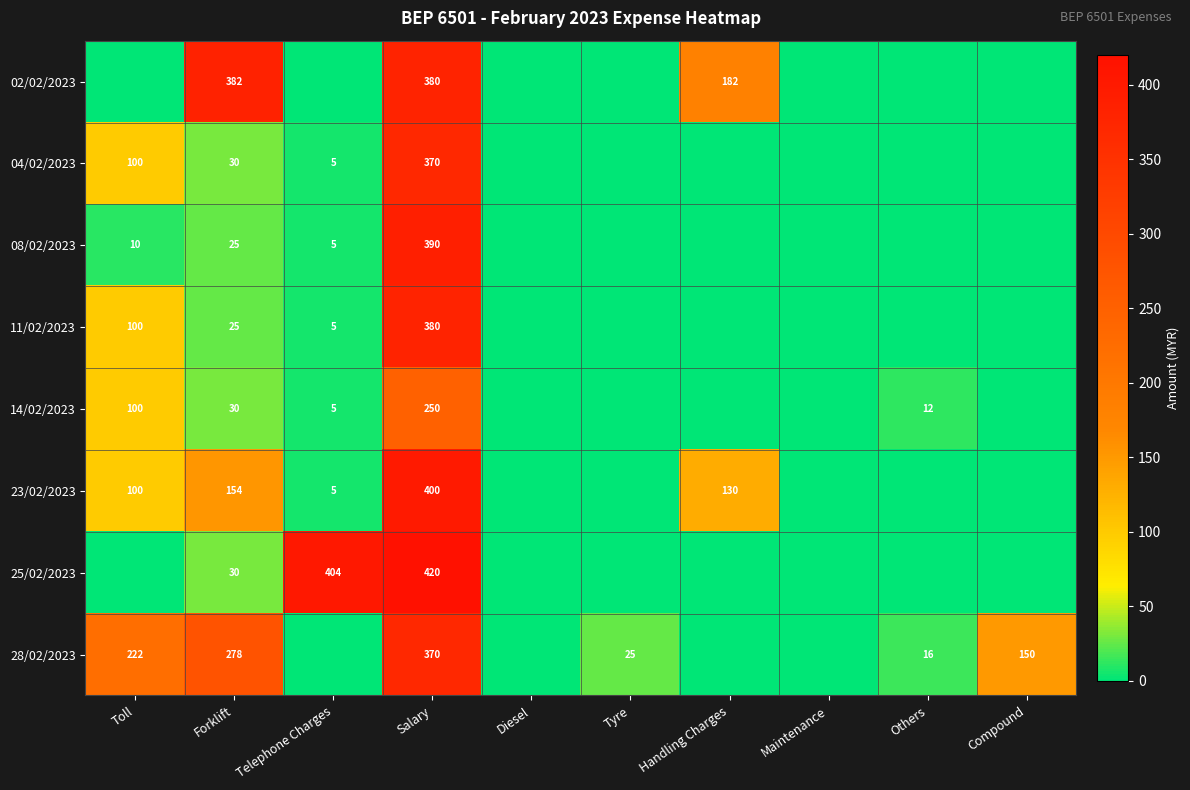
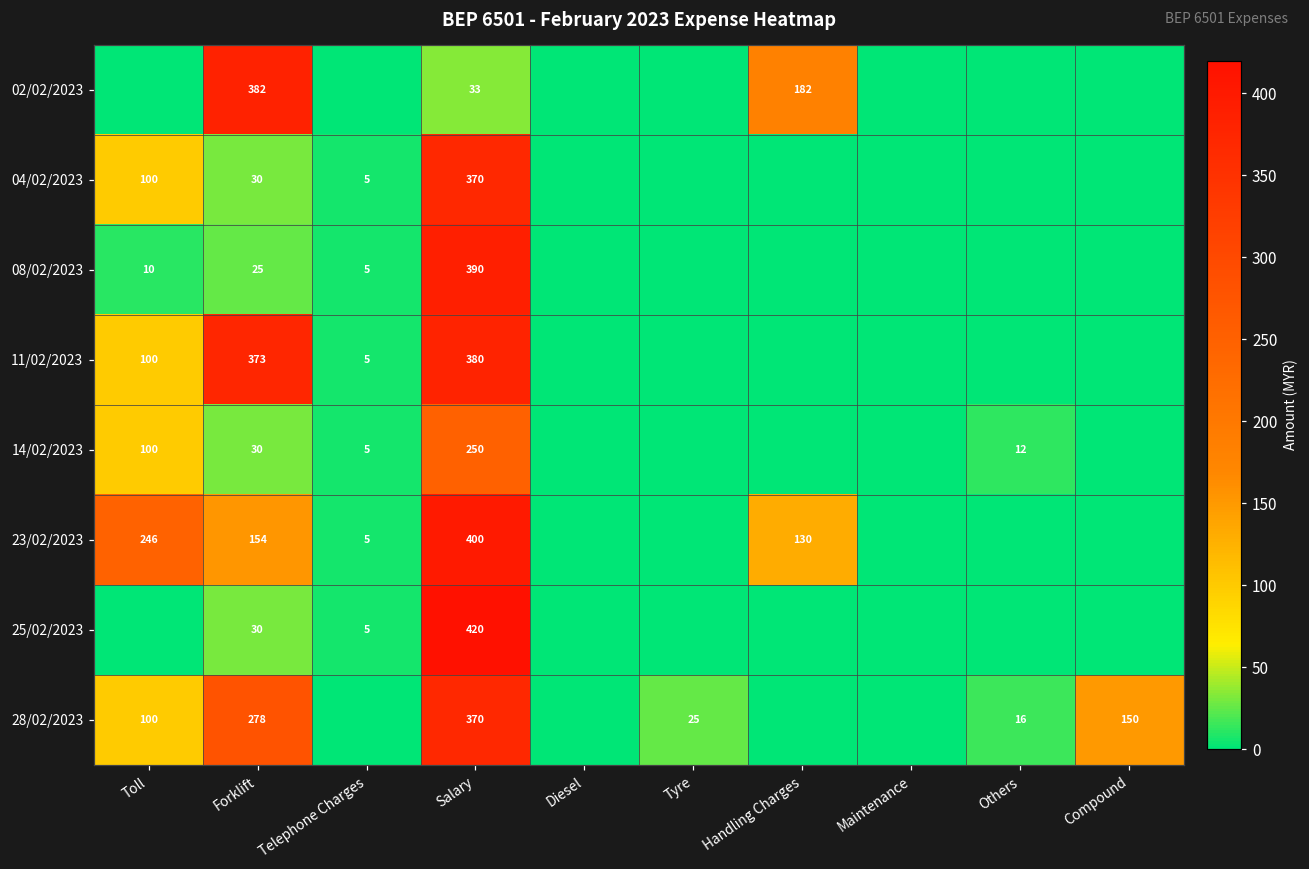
02/02/2023, Salary: 380 -> 33
11/02/2023, Forklift: 25 -> 373
23/02/2023, Toll: 100 -> 246
25/02/2023, Telephone Charges: 404 -> 5
28/02/2023, Toll: 222 -> 100
